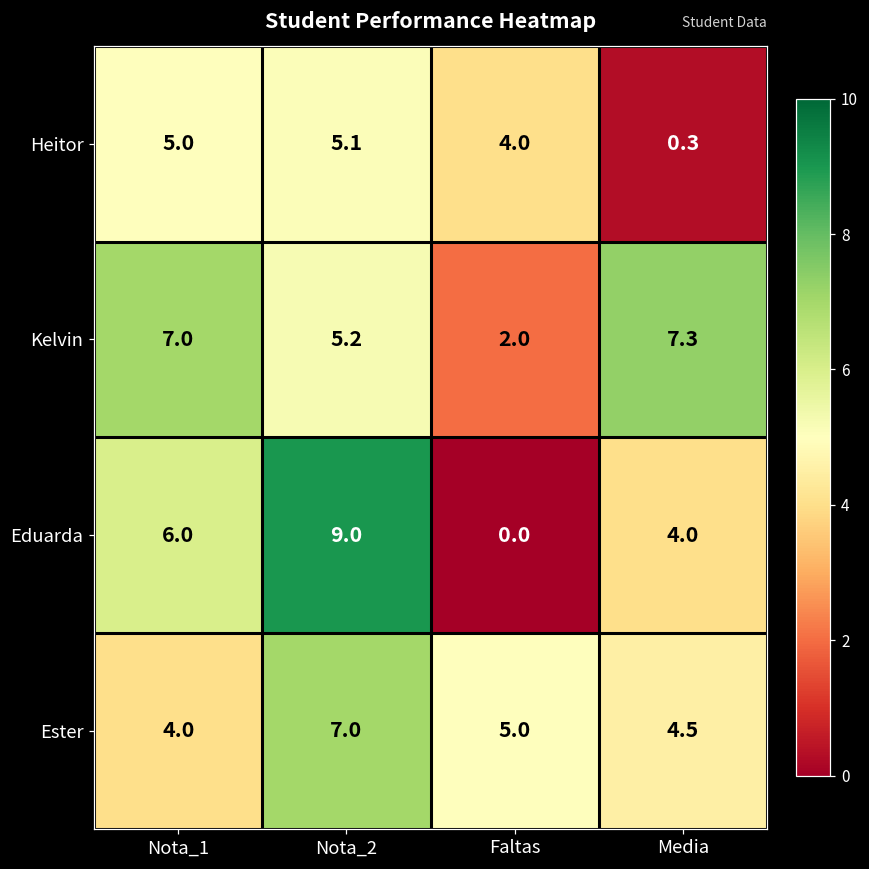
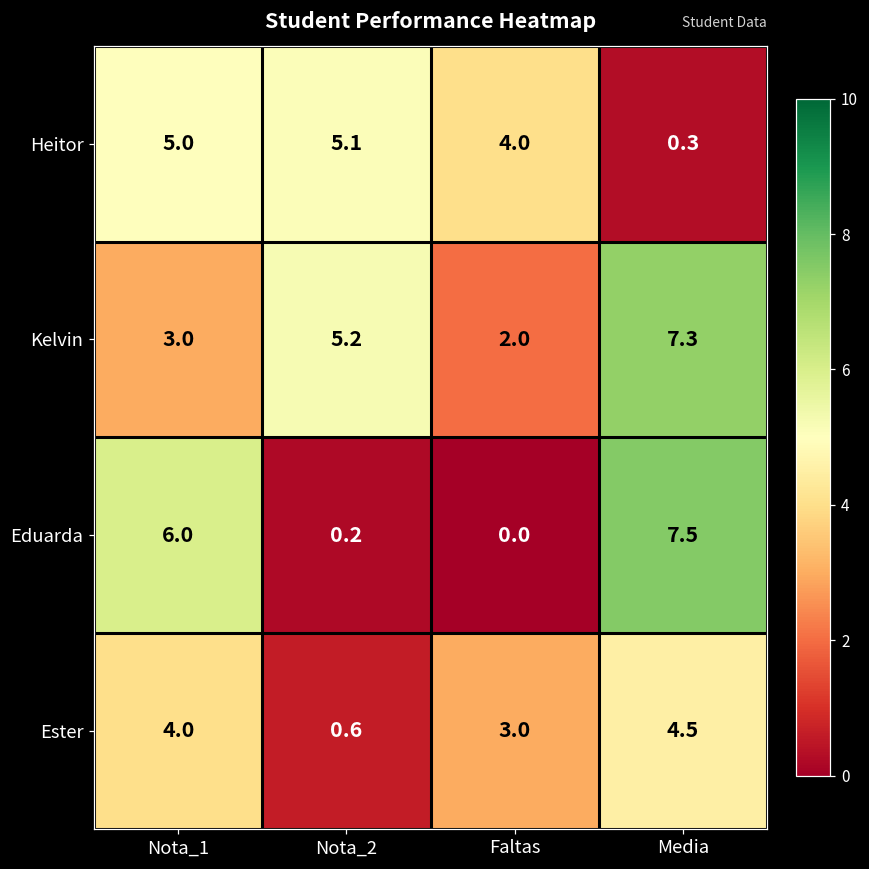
Kelvin, Nota_1: 7.0 -> 3.0
Eduarda, Nota_2: 9.0 -> 0.2
Eduarda, Media: 4.0 -> 7.5
Ester, Nota_2: 7.0 -> 0.6
Ester, Faltas: 5.0 -> 3.0
